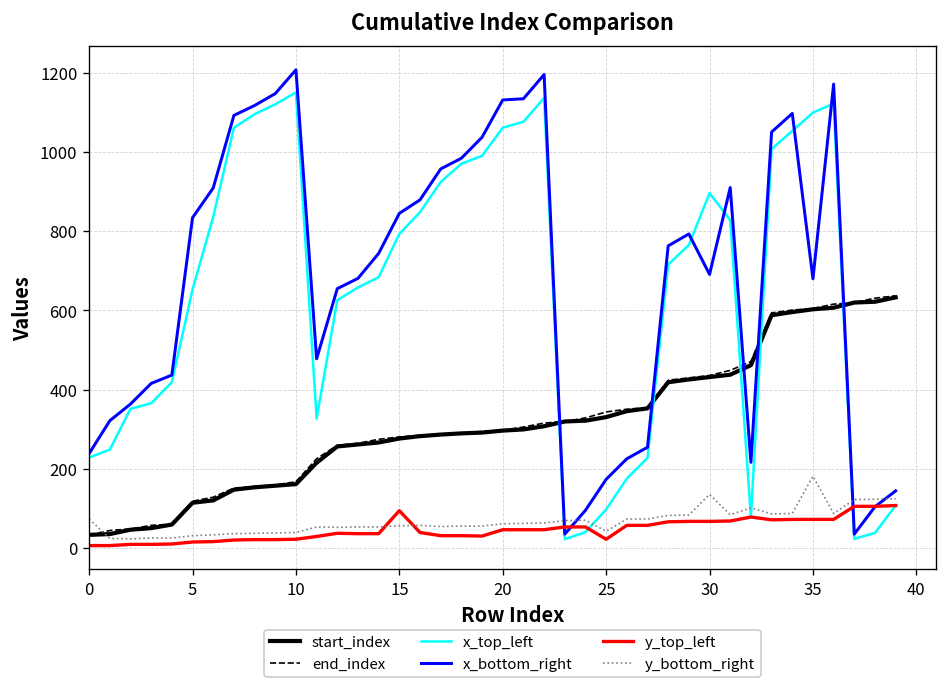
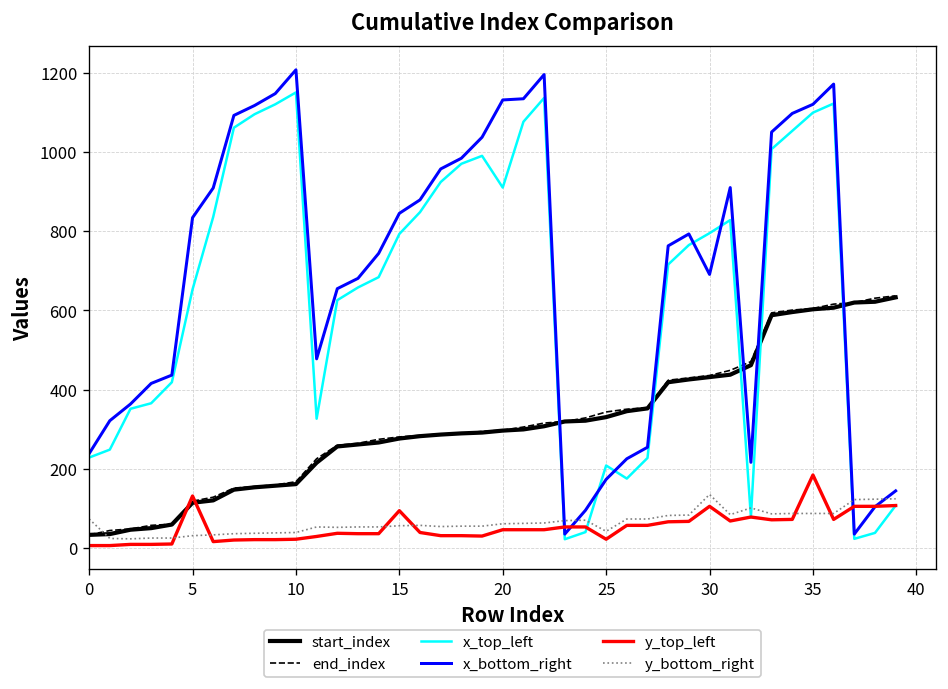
y_top_left, 5: 20 -> 130
x_top_left, 20: 1060 -> 910
x_top_left, 25: 100 -> 210
x_top_left, 30: 900 -> 800
y_top_left, 30: 70 -> 110
x_bottom_right, 35: 680 -> 1120
y_top_left, 35: 70 -> 190
y_bottom_right, 35: 180 -> 90
